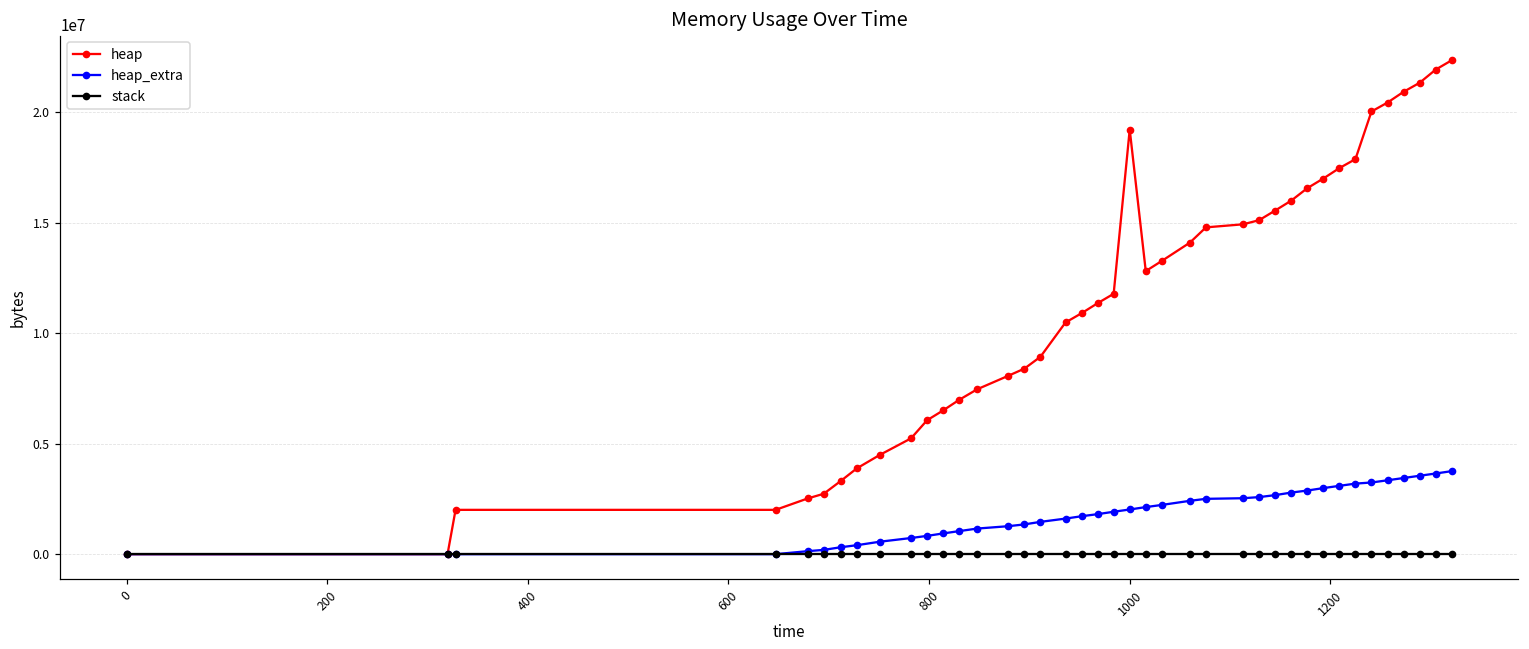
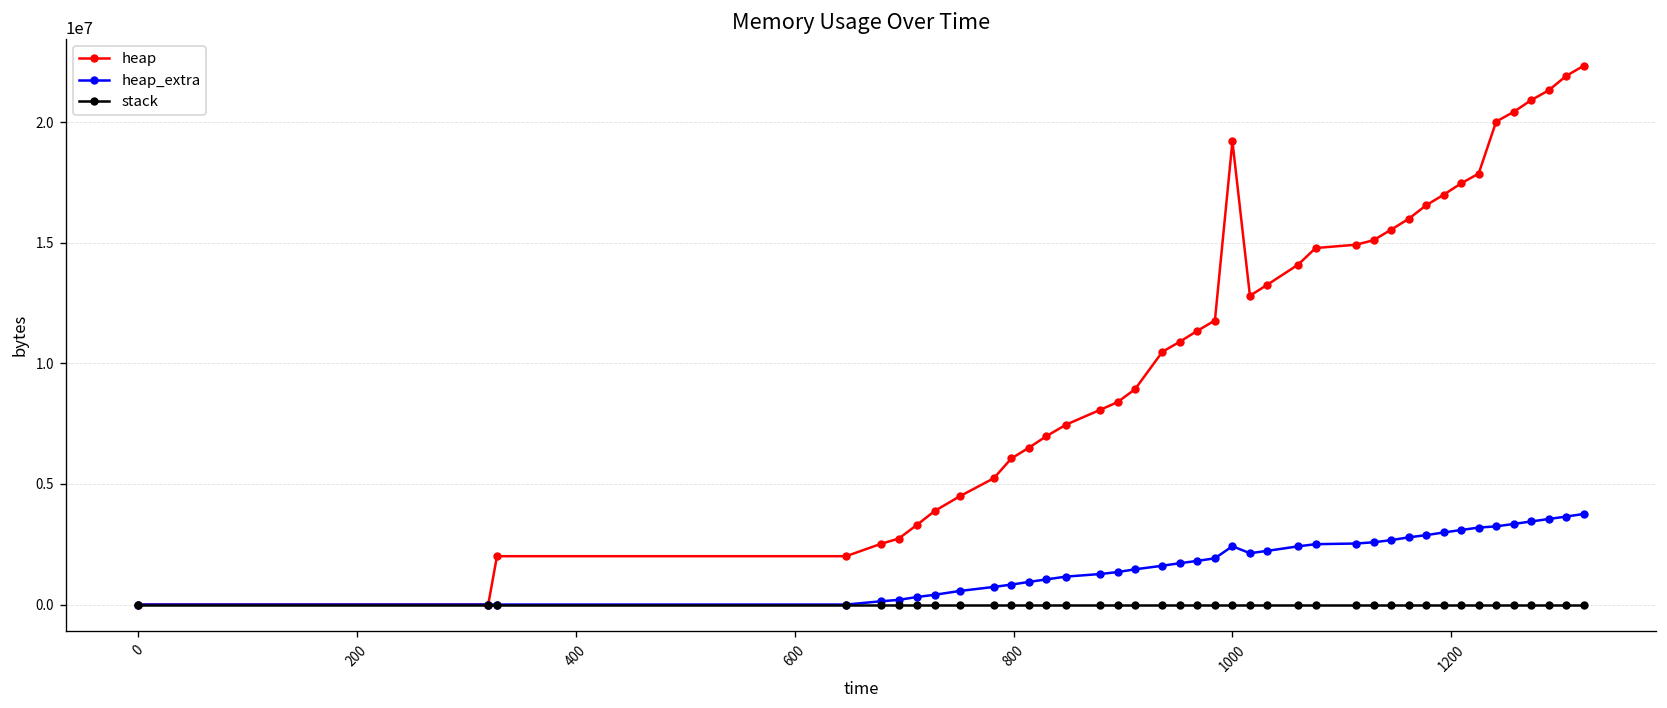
heap_extra, 1000: 2000000 -> 2400000
